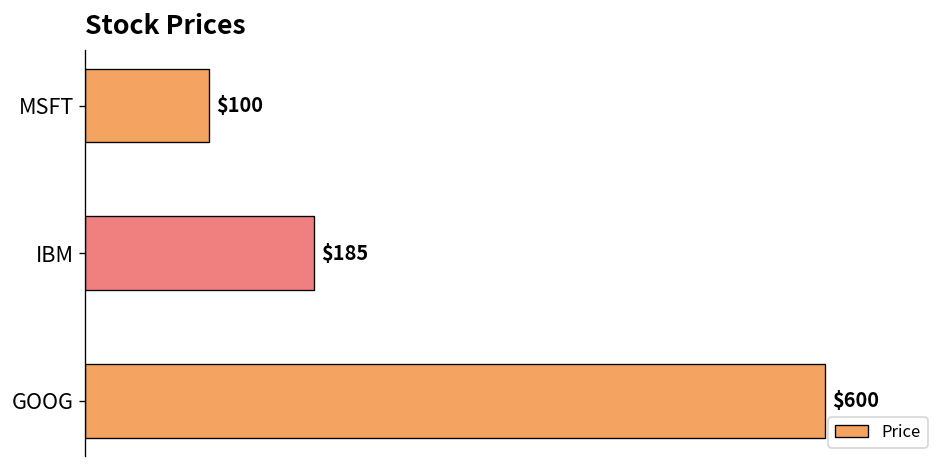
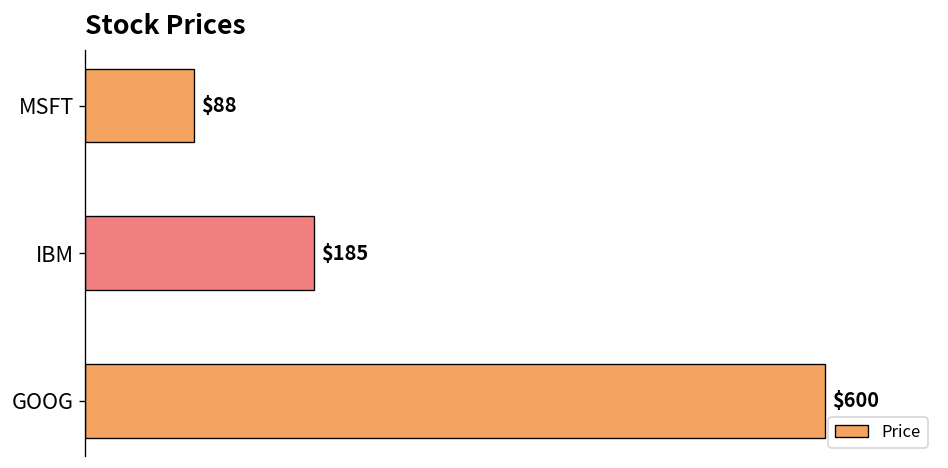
MSFT: $100 -> $88
